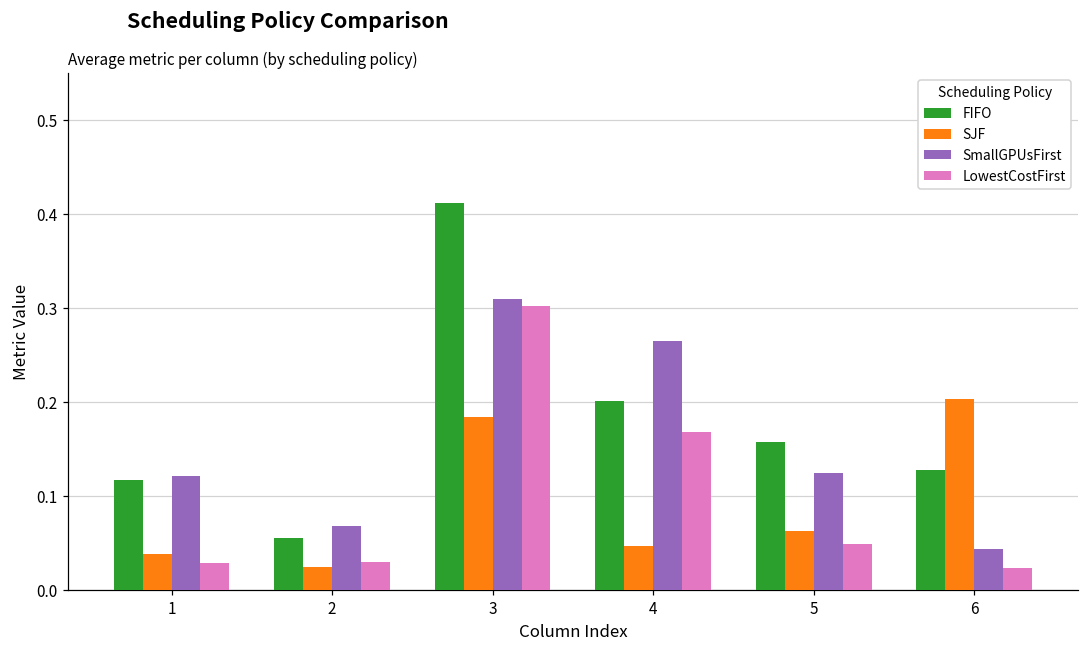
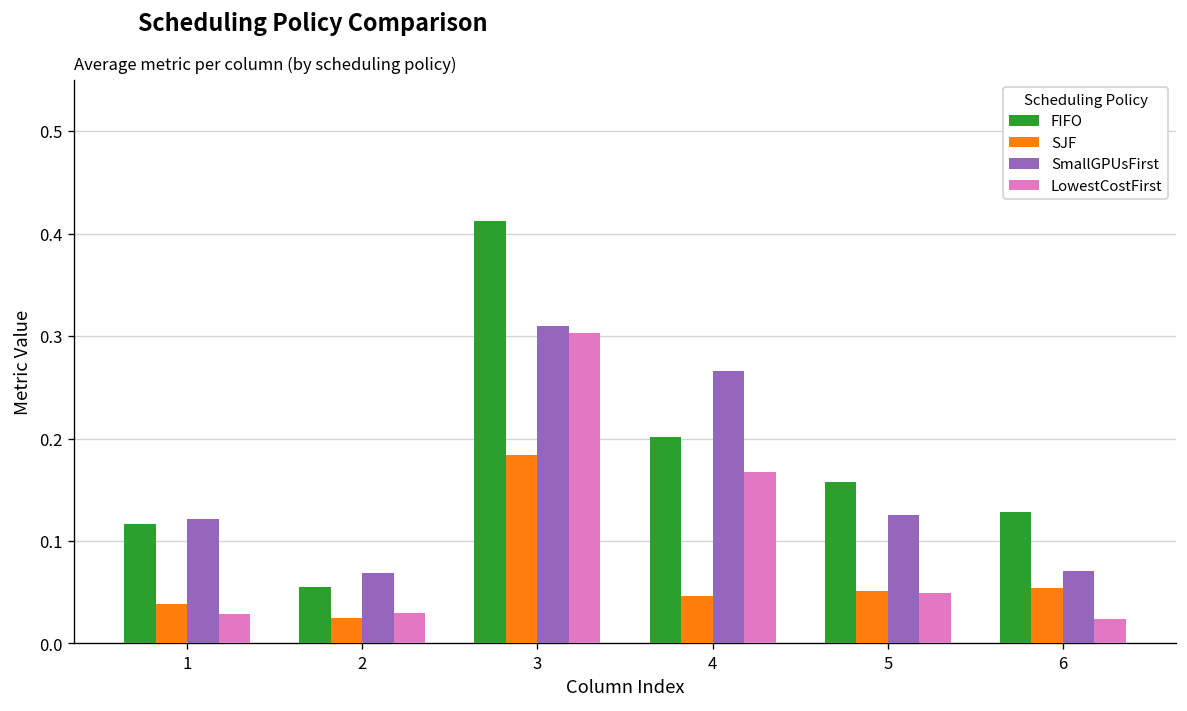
SJF, 5: 0.06 -> 0.05
SJF, 6: 0.20 -> 0.05
SmallGPUsFirst, 6: 0.04 -> 0.07
